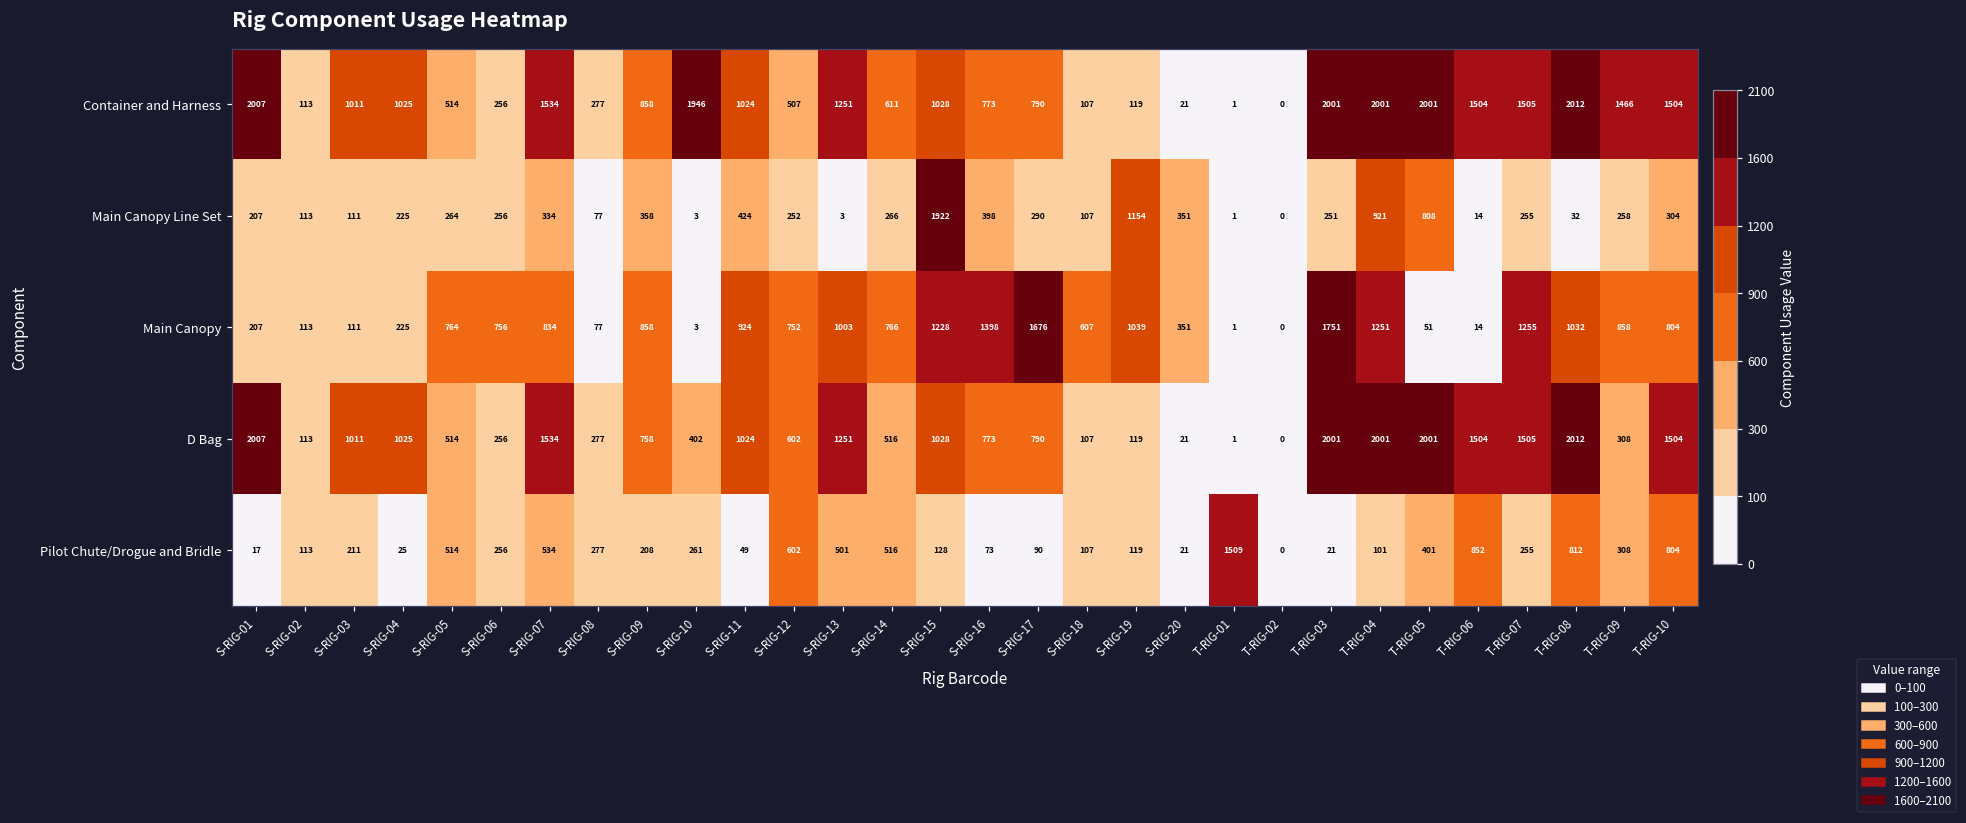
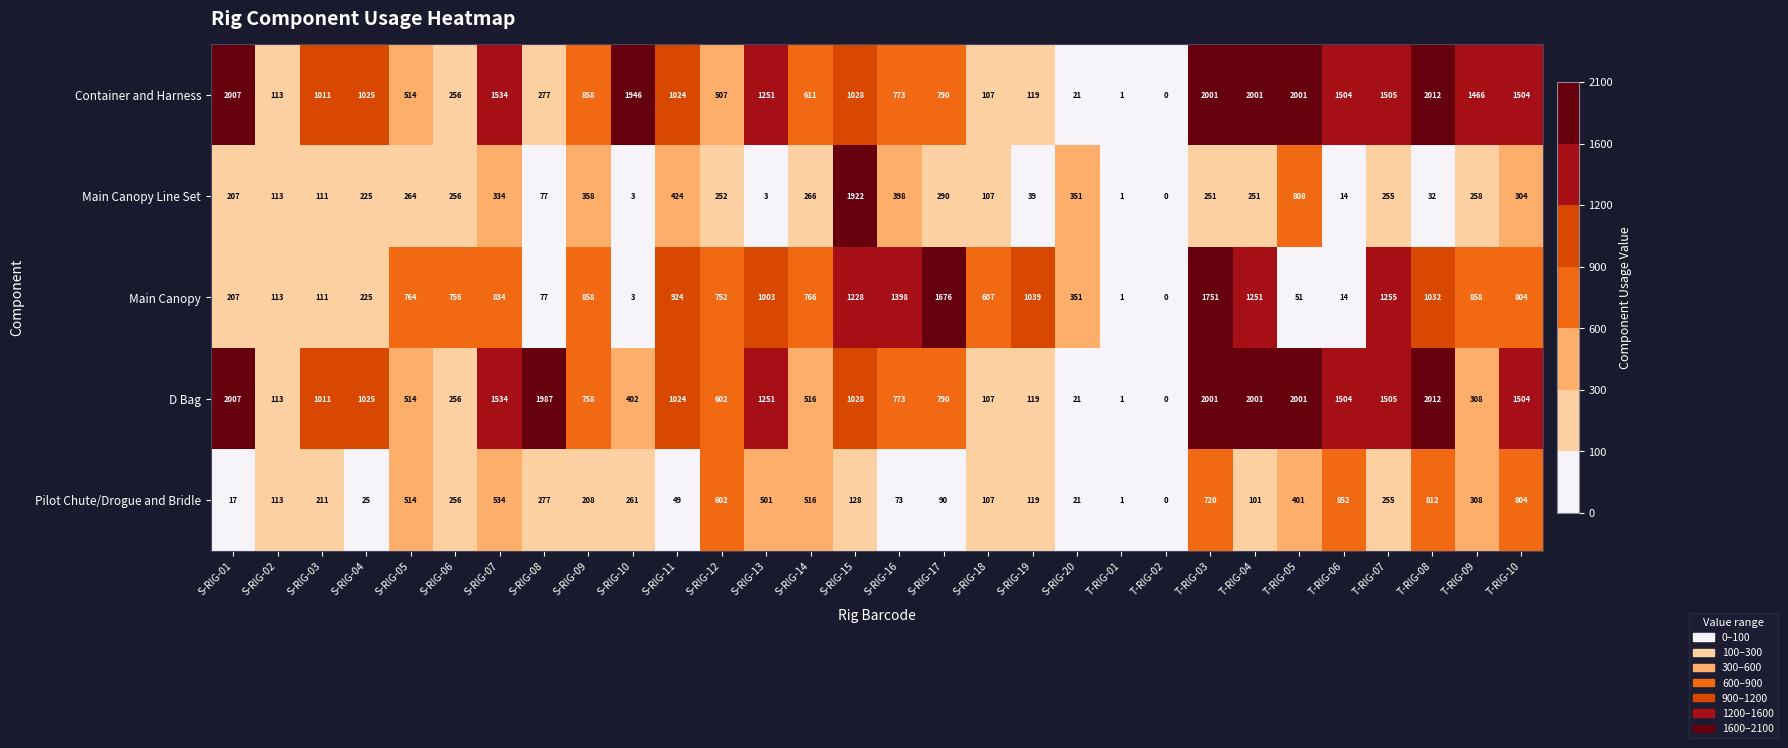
Main Canopy Line Set, S-RIG-19: 1154 -> 39
Main Canopy Line Set, T-RIG-04: 921 -> 251
D Bag, S-RIG-08: 277 -> 1987
Pilot Chute/Drogue and Bridle, T-RIG-01: 1509 -> 1
Pilot Chute/Drogue and Bridle, T-RIG-03: 21 -> 720
